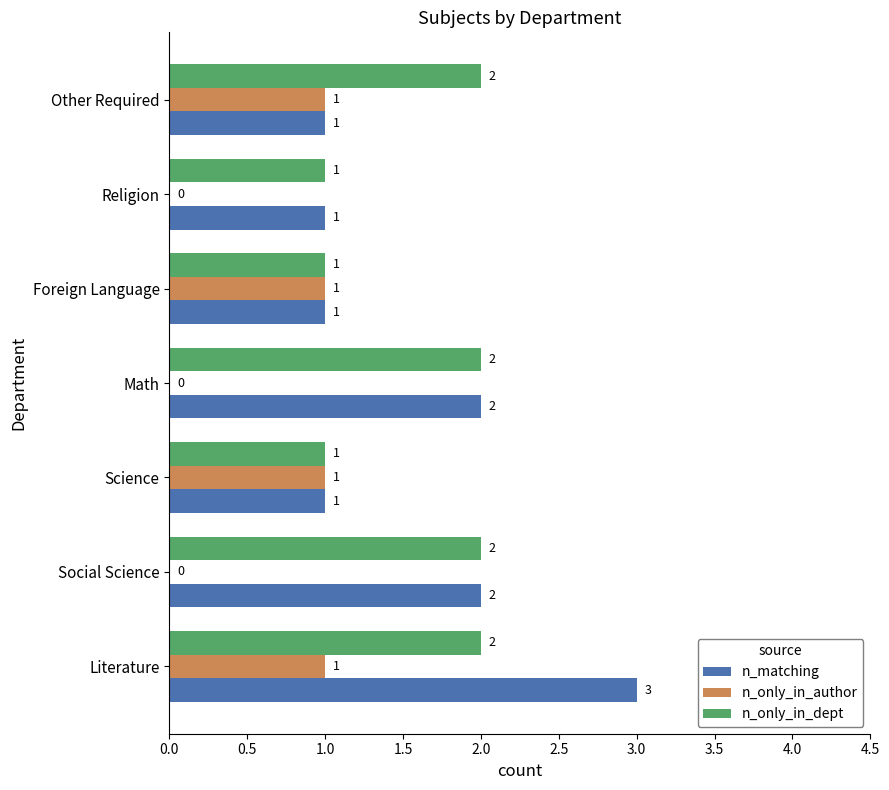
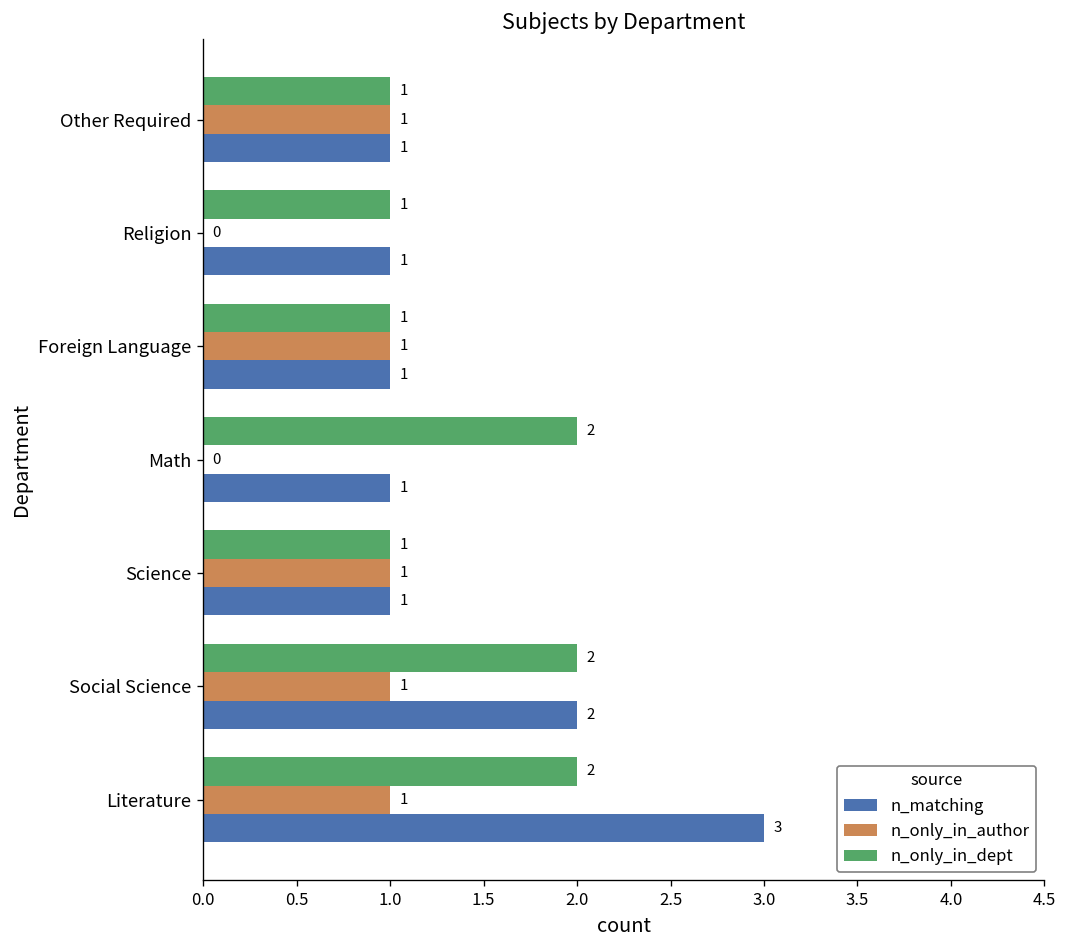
n_only_in_dept, Other Required: 2 -> 1
n_matching, Math: 2 -> 1
n_only_in_author, Social Science: 0 -> 1
